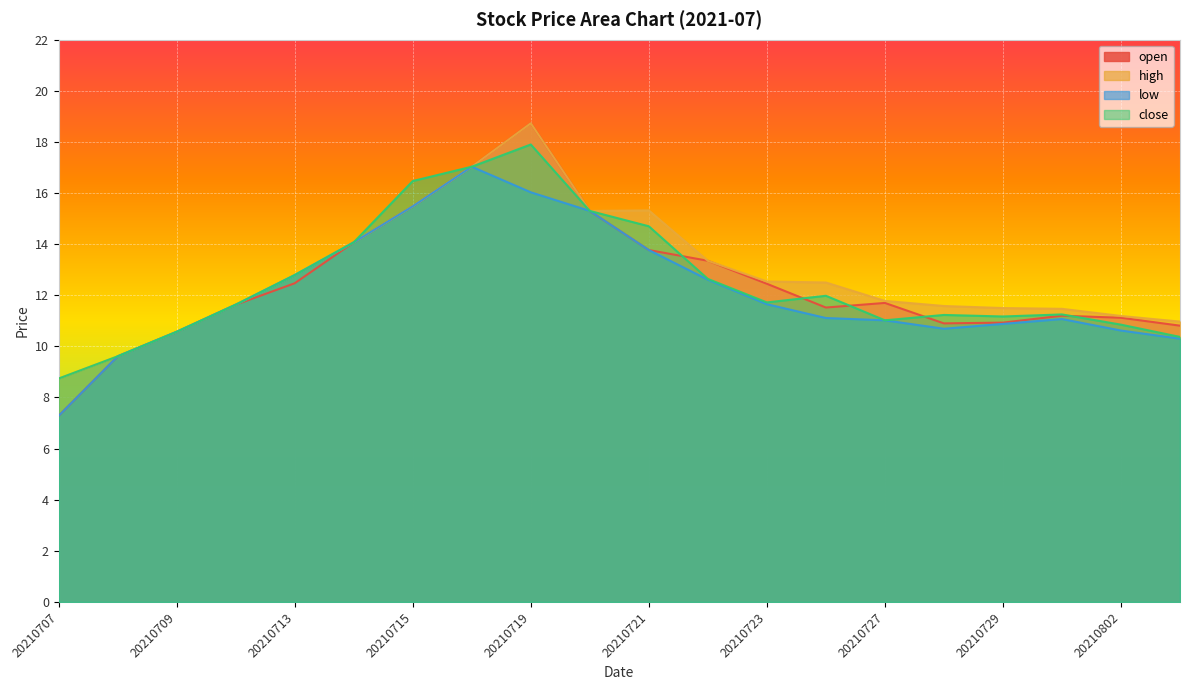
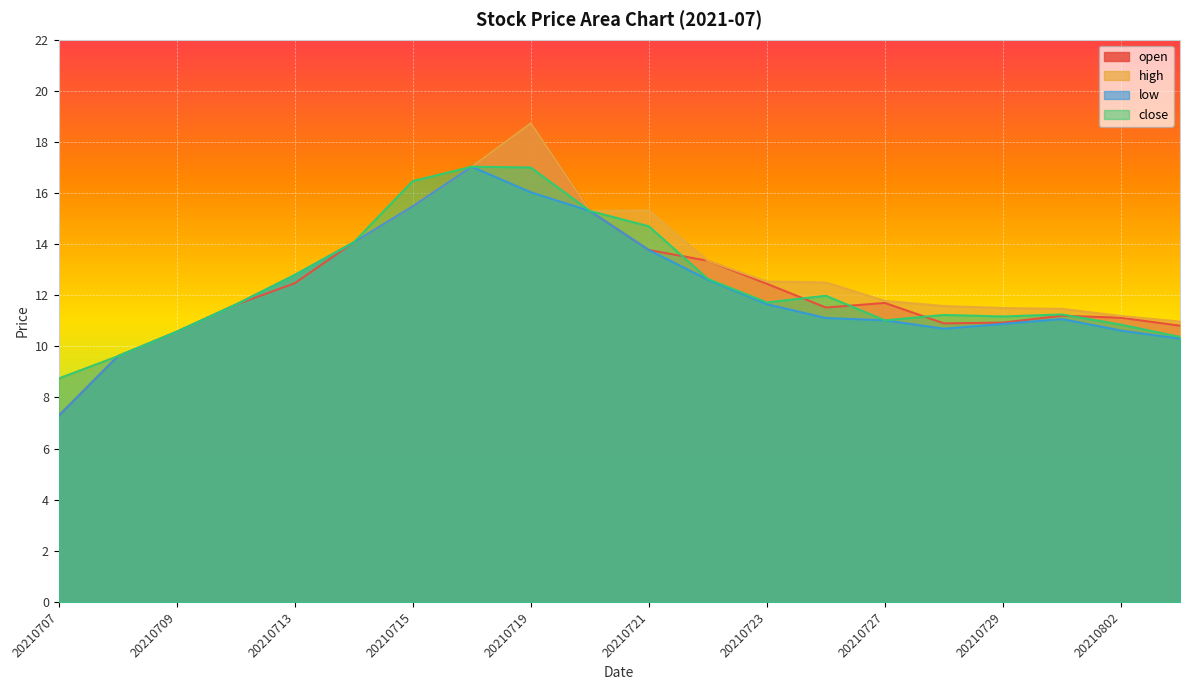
close, 20210719: 17.9 -> 17.0
